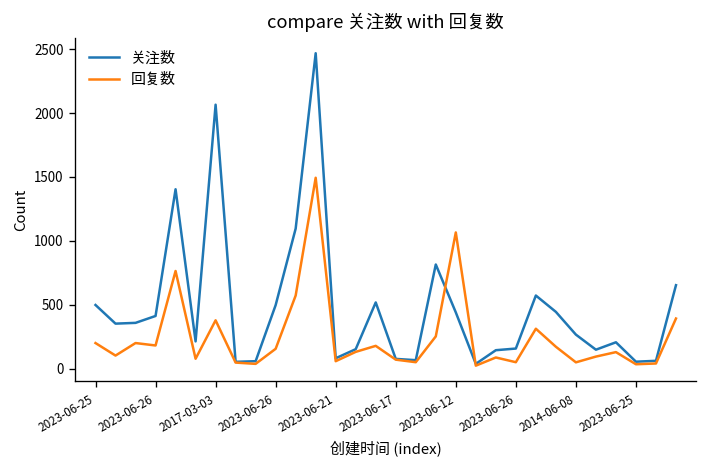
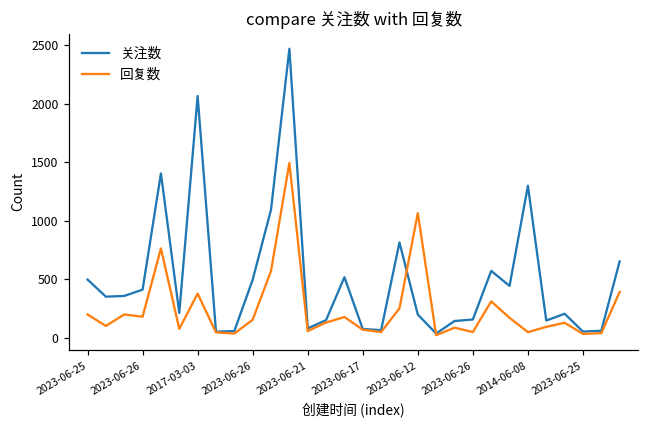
关注数, 2023-06-12: 440 -> 200
关注数, 2014-06-08: 270 -> 1300
